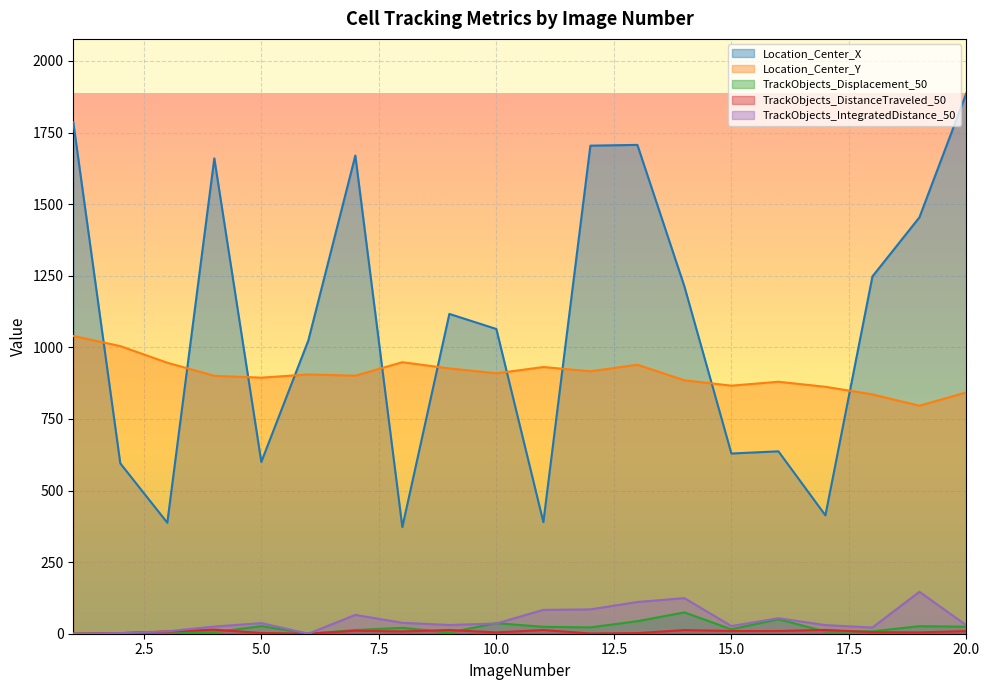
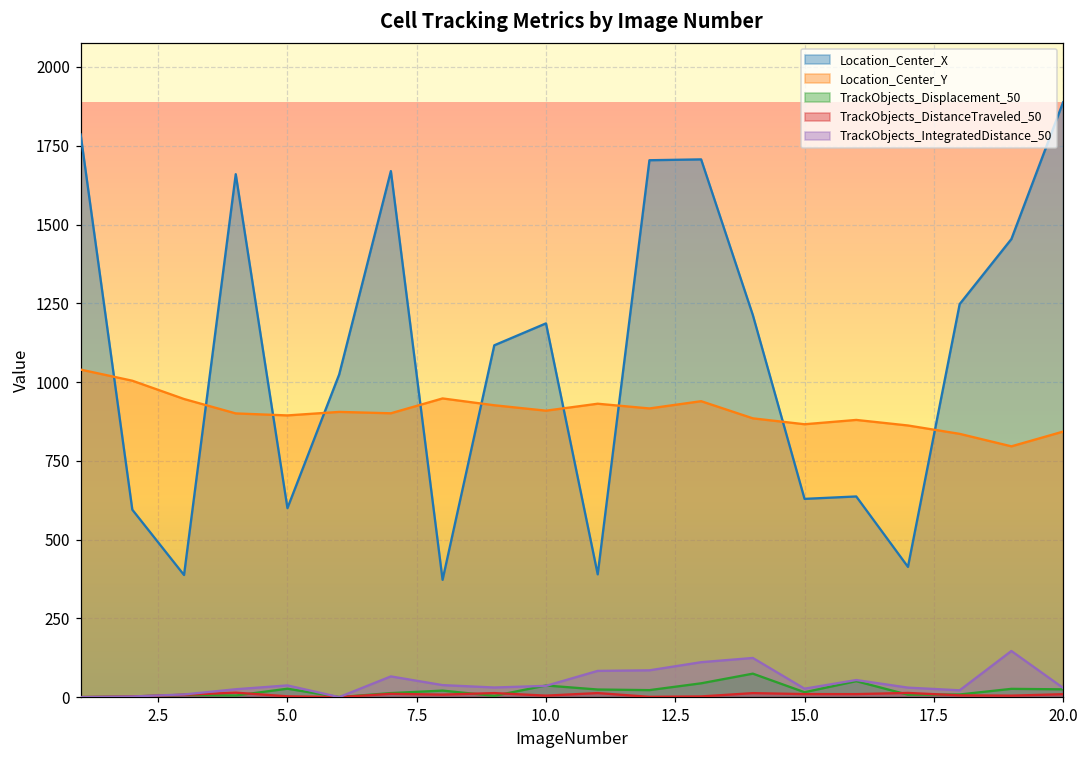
Location_Center_X, 10.0: 1060 -> 1190
